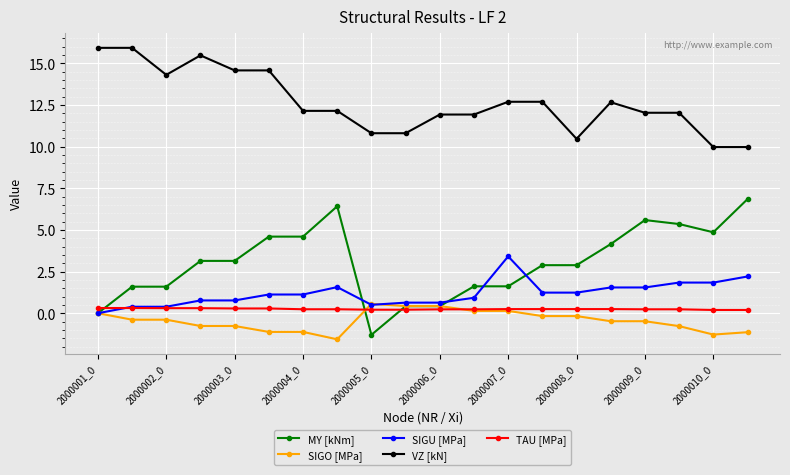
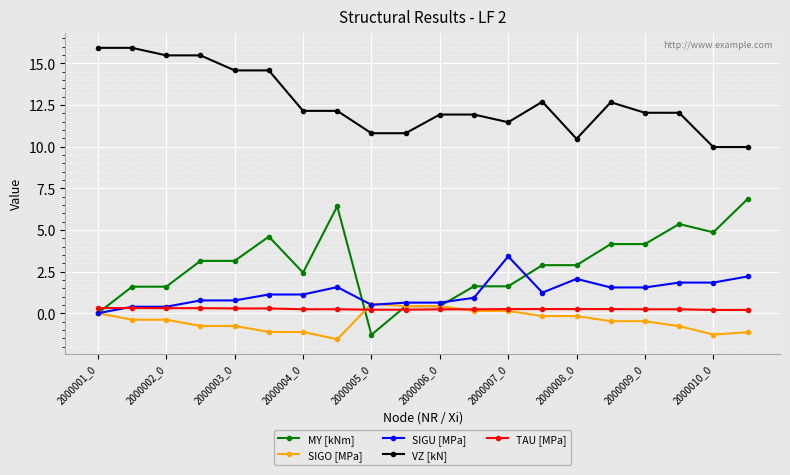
VZ [kN], 2000002_0: 14.3 -> 15.5
MY [kNm], 2000004_0: 4.6 -> 2.4
VZ [kN], 2000007_0: 12.7 -> 11.5
SIGU [MPa], 2000008_0: 1.2 -> 2.1
MY [kNm], 2000009_0: 5.6 -> 4.1
